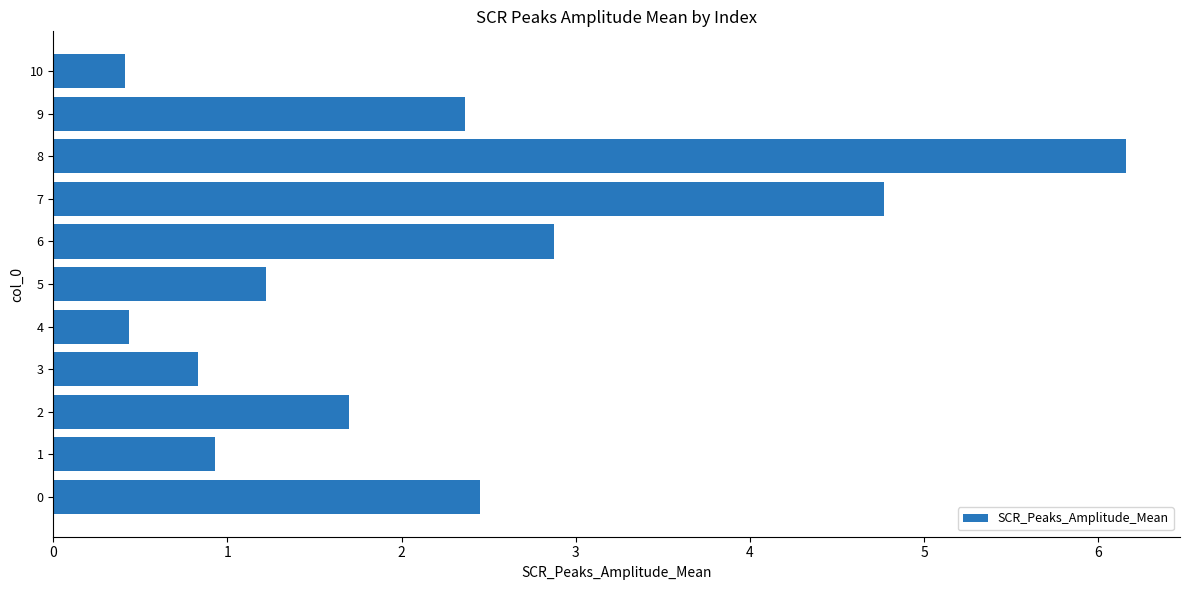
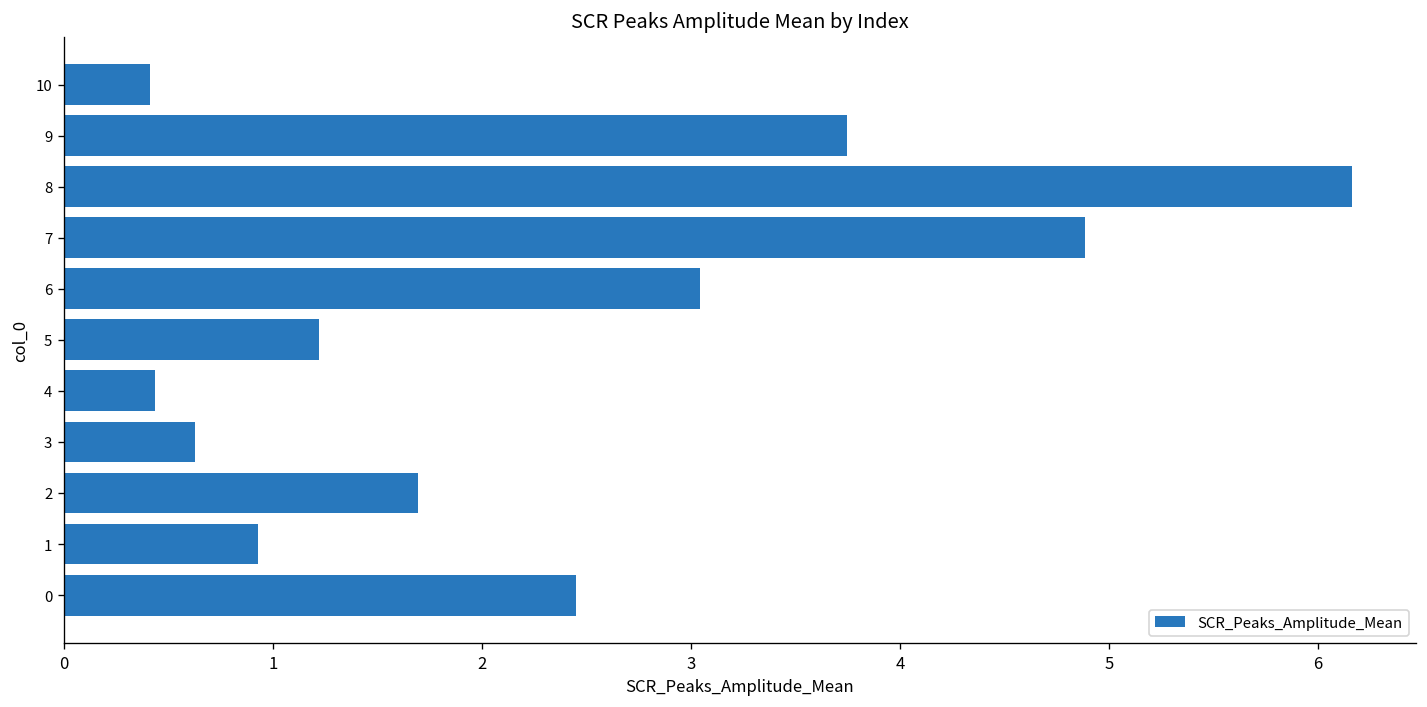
9: 2.36 -> 3.75
7: 4.77 -> 4.88
6: 2.87 -> 3.04
3: 0.83 -> 0.63
